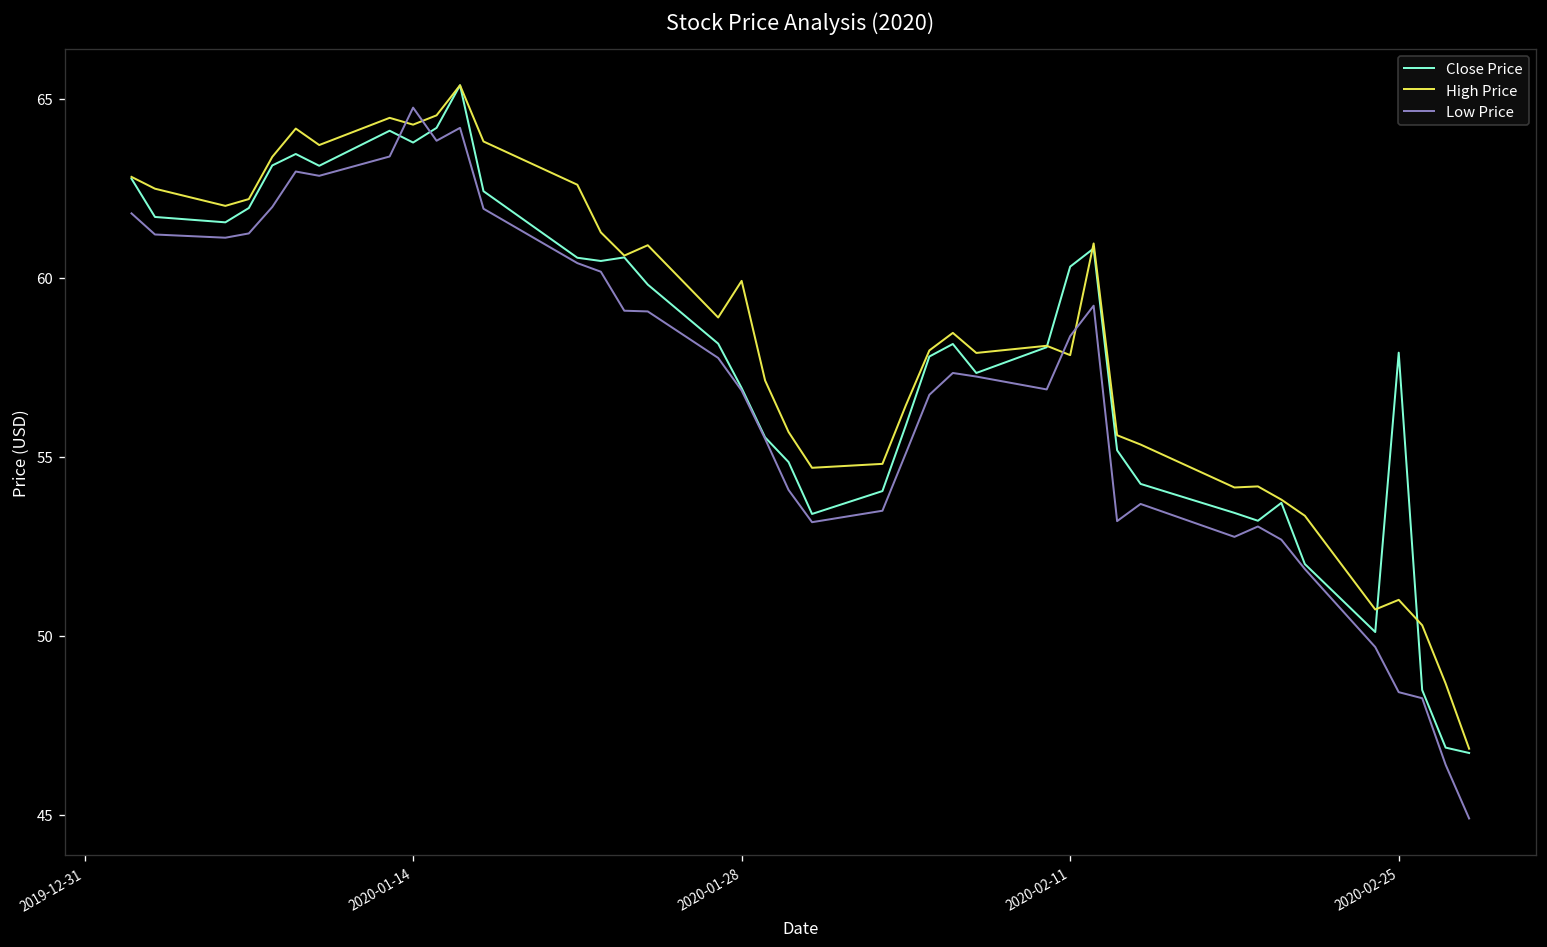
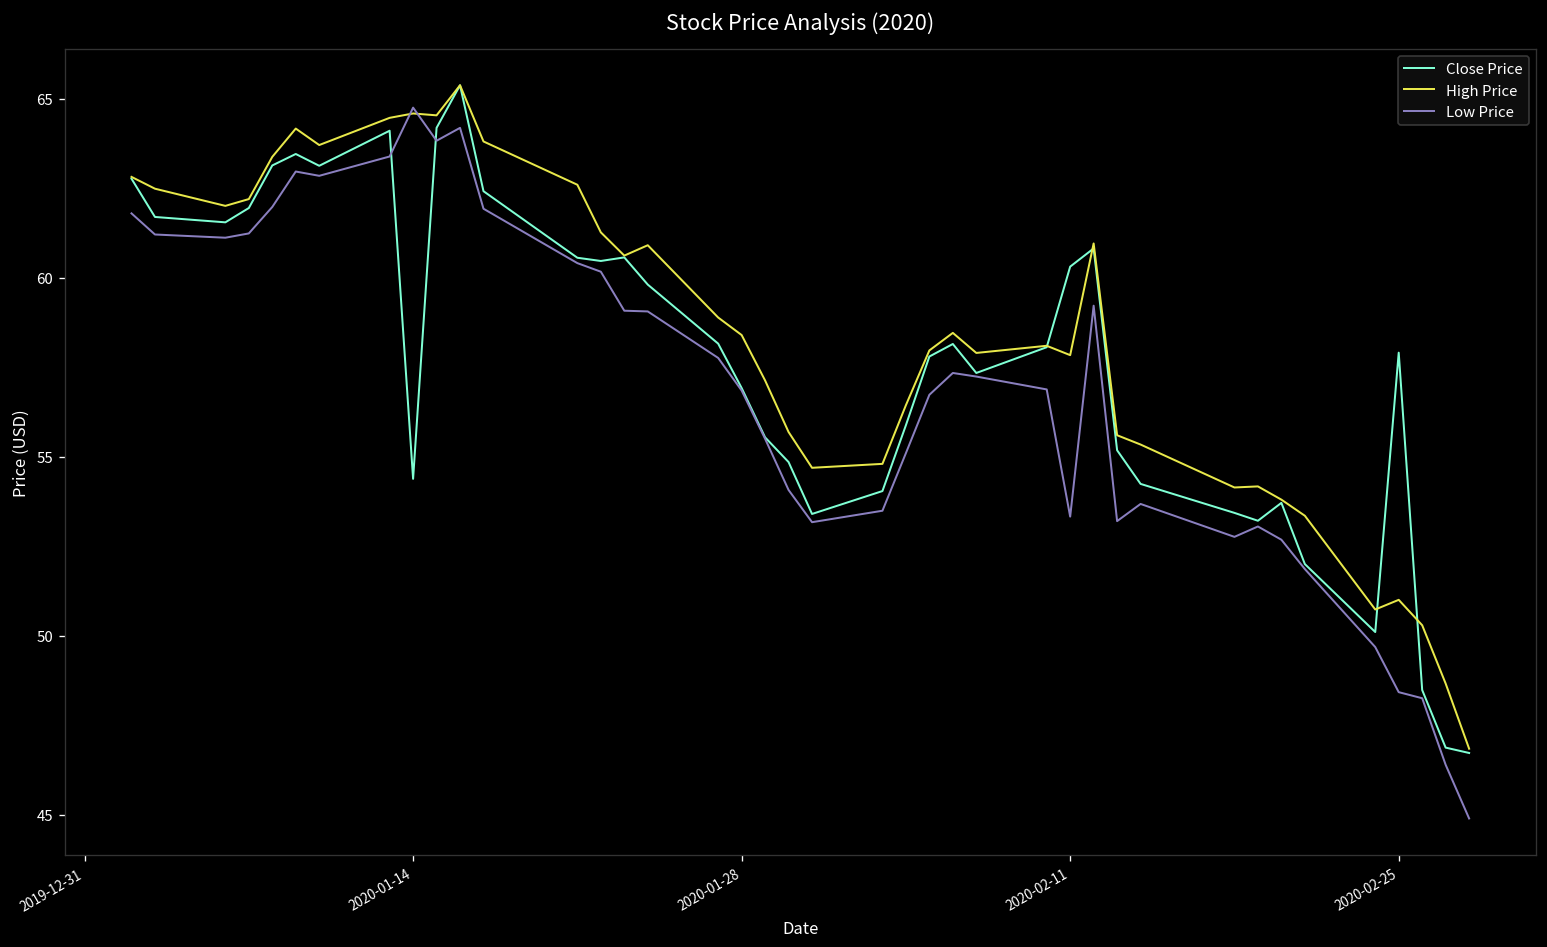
Close Price, 2020-01-14: 63.8 -> 54.4
High Price, 2020-01-14: 64.3 -> 64.6
High Price, 2020-01-28: 59.9 -> 58.4
Low Price, 2020-02-11: 58.4 -> 53.3
